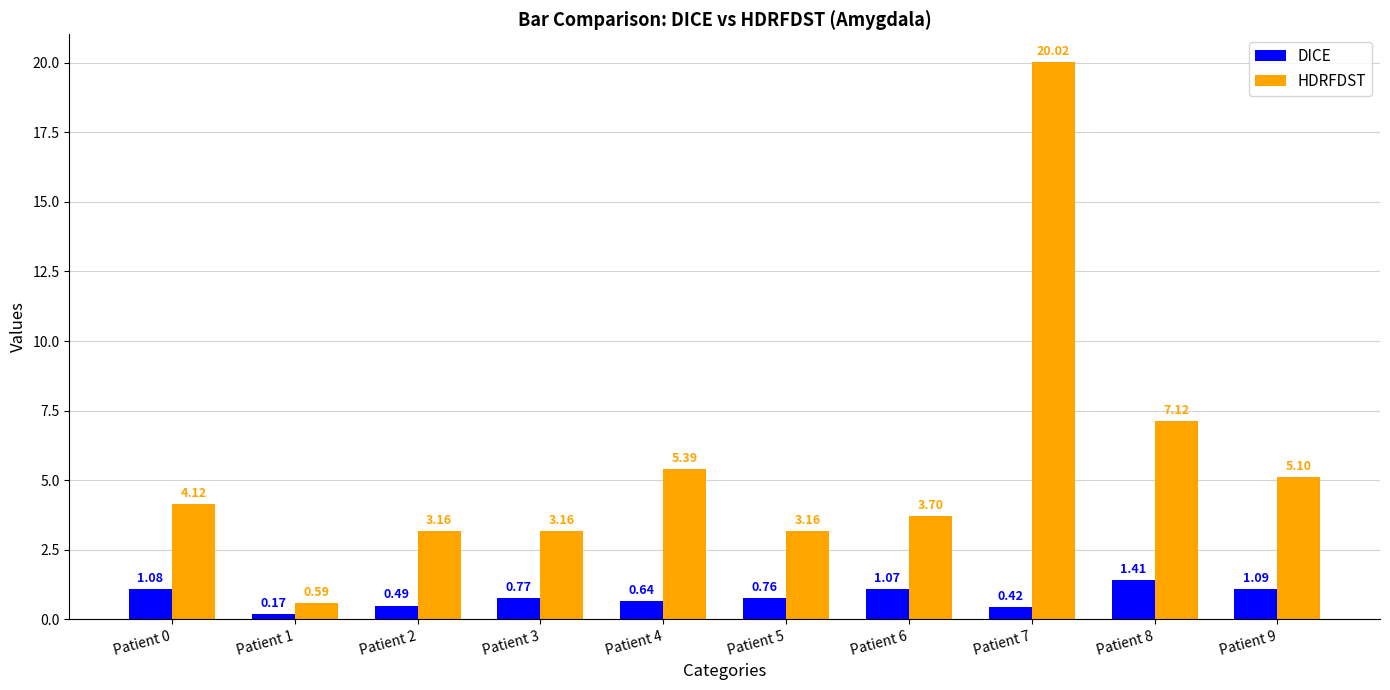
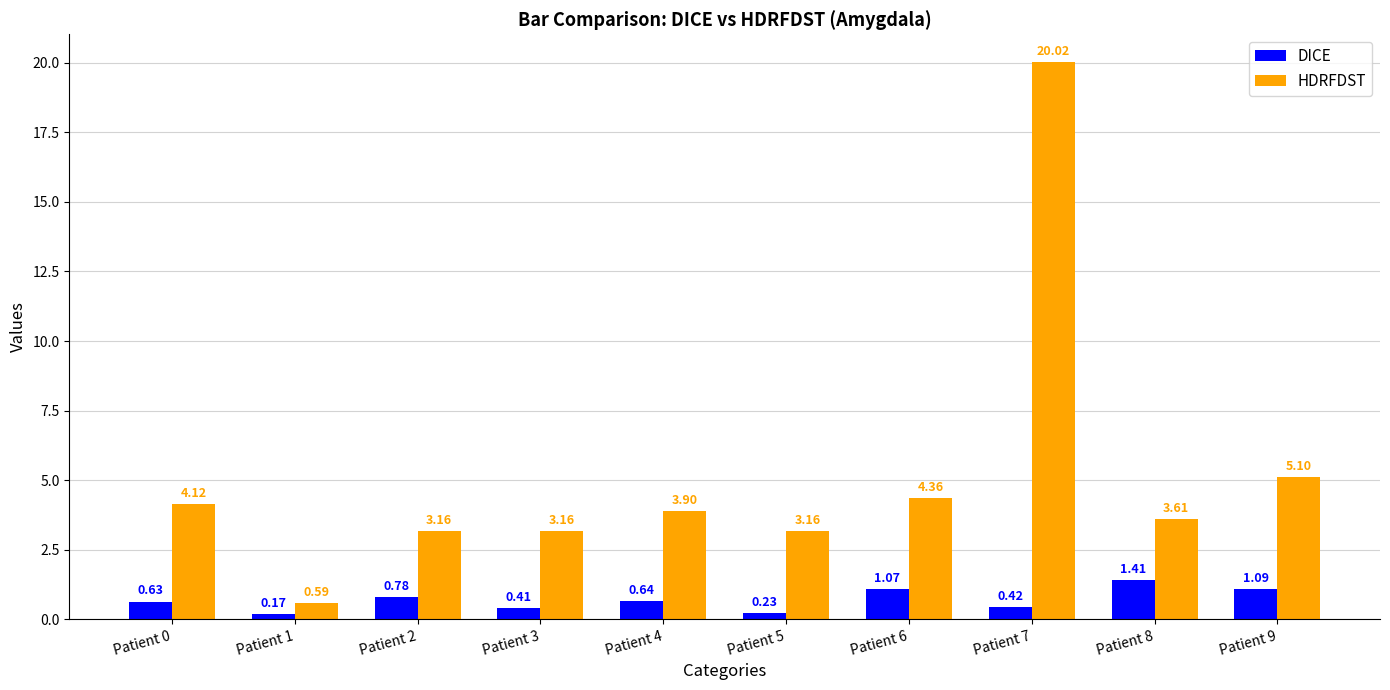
DICE, Patient 0: 1.08 -> 0.63
DICE, Patient 2: 0.49 -> 0.78
DICE, Patient 3: 0.77 -> 0.41
HDRFDST, Patient 4: 5.39 -> 3.90
DICE, Patient 5: 0.76 -> 0.23
HDRFDST, Patient 6: 3.70 -> 4.36
HDRFDST, Patient 8: 7.12 -> 3.61
